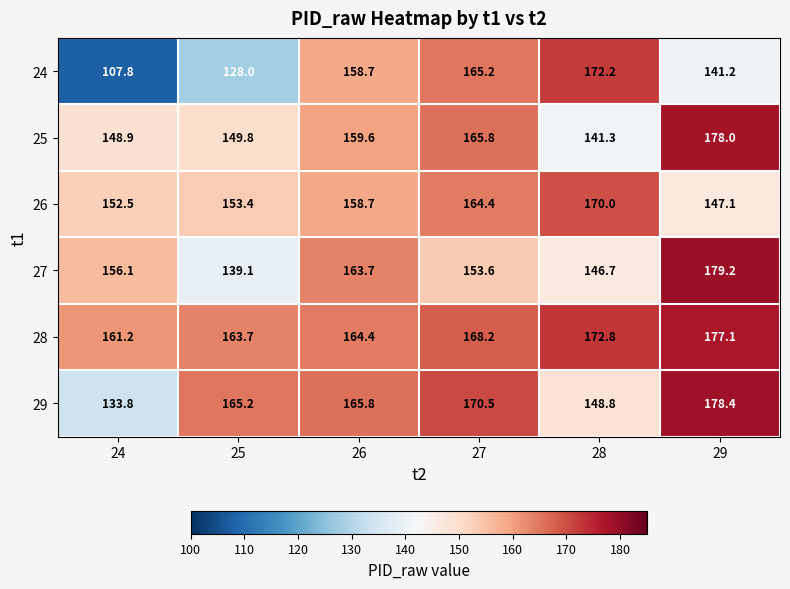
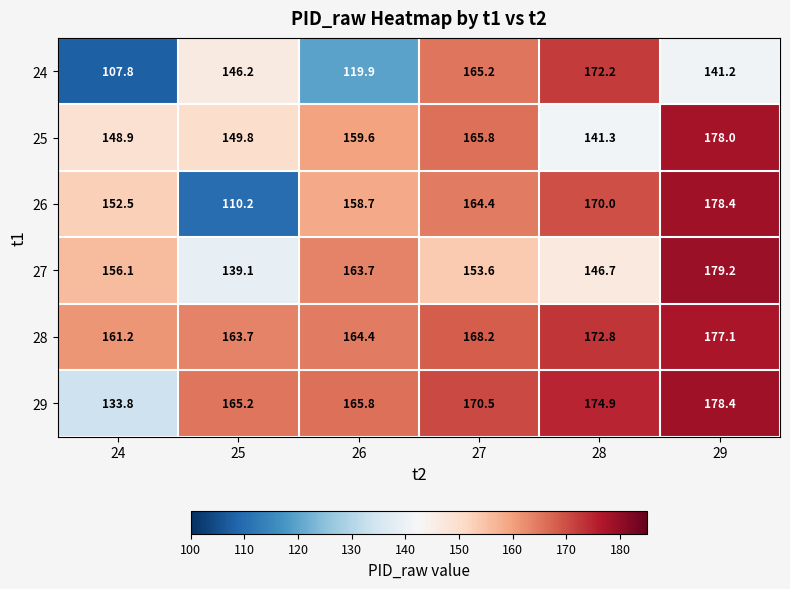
24, 25: 128.0 -> 146.2
24, 26: 158.7 -> 119.9
26, 25: 153.4 -> 110.2
26, 29: 147.1 -> 178.4
29, 28: 148.8 -> 174.9
